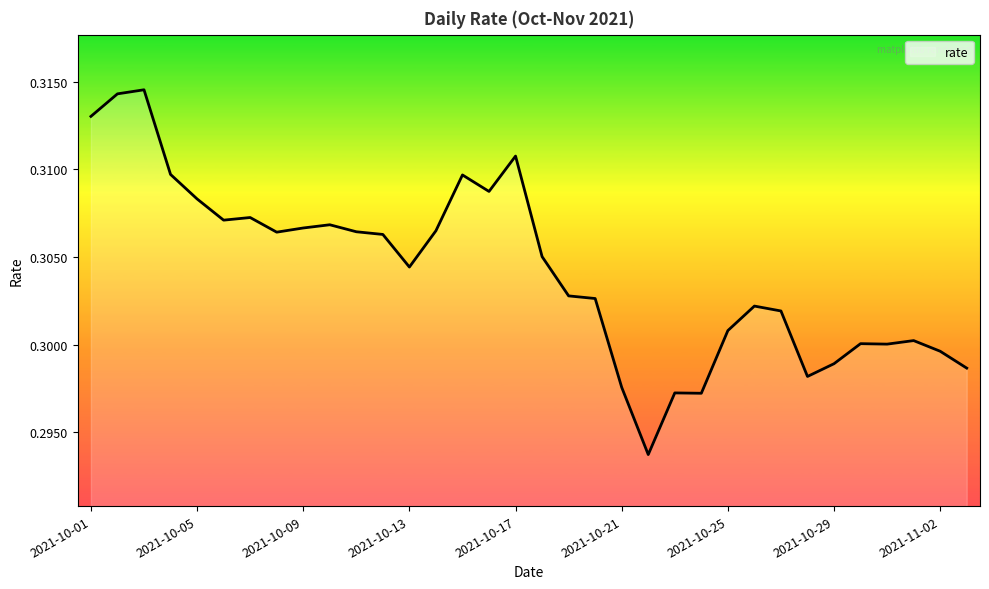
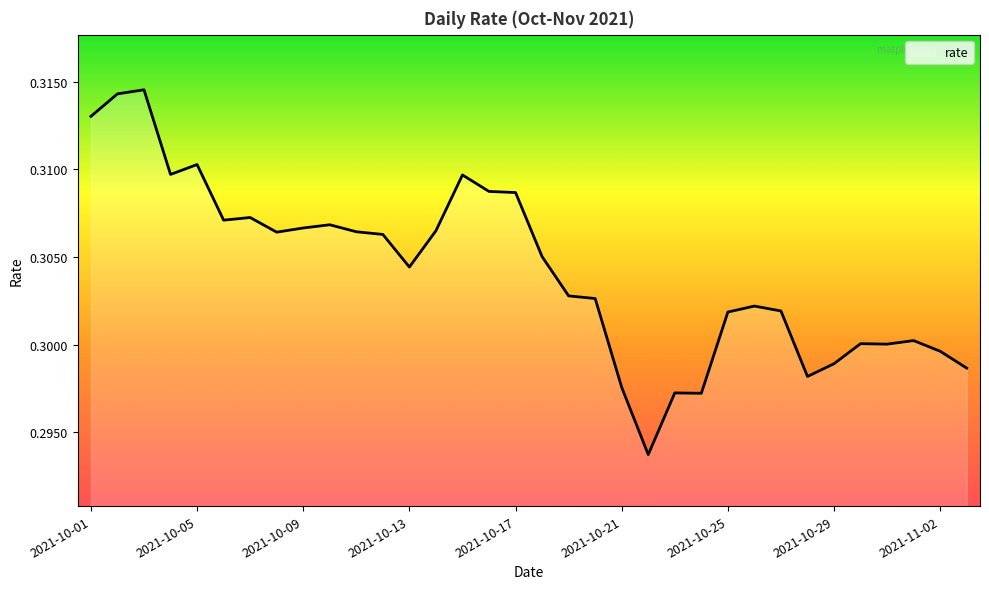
2021-10-05: 0.3083 -> 0.3103
2021-10-17: 0.3108 -> 0.3087
2021-10-25: 0.3008 -> 0.3019
